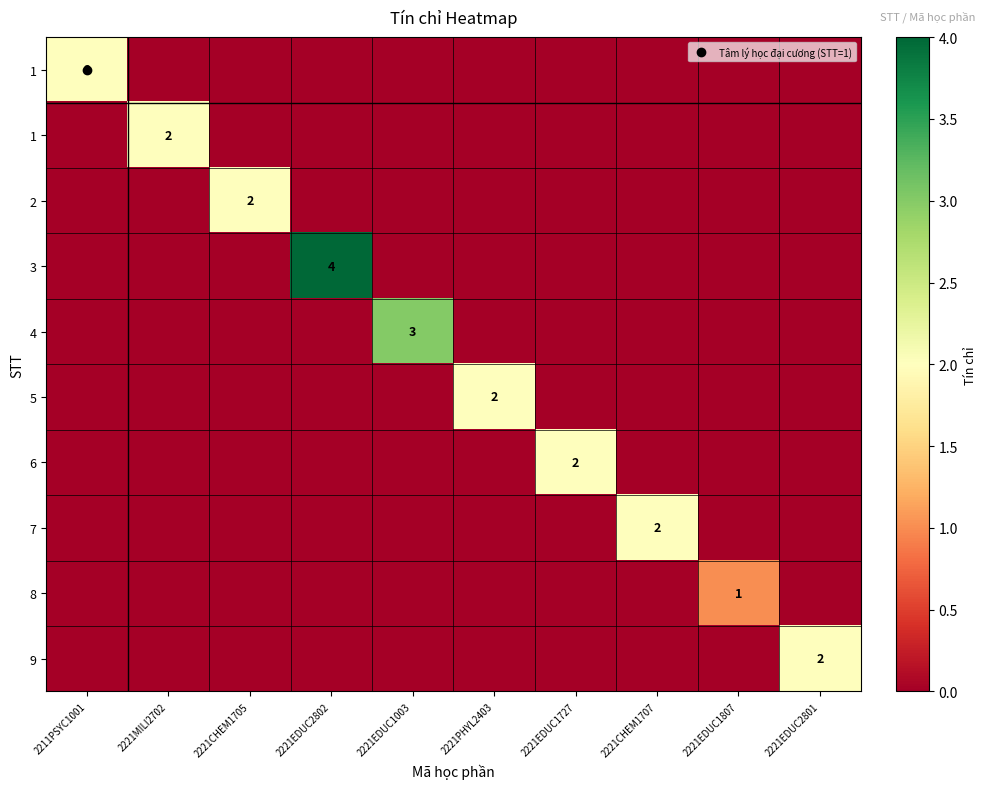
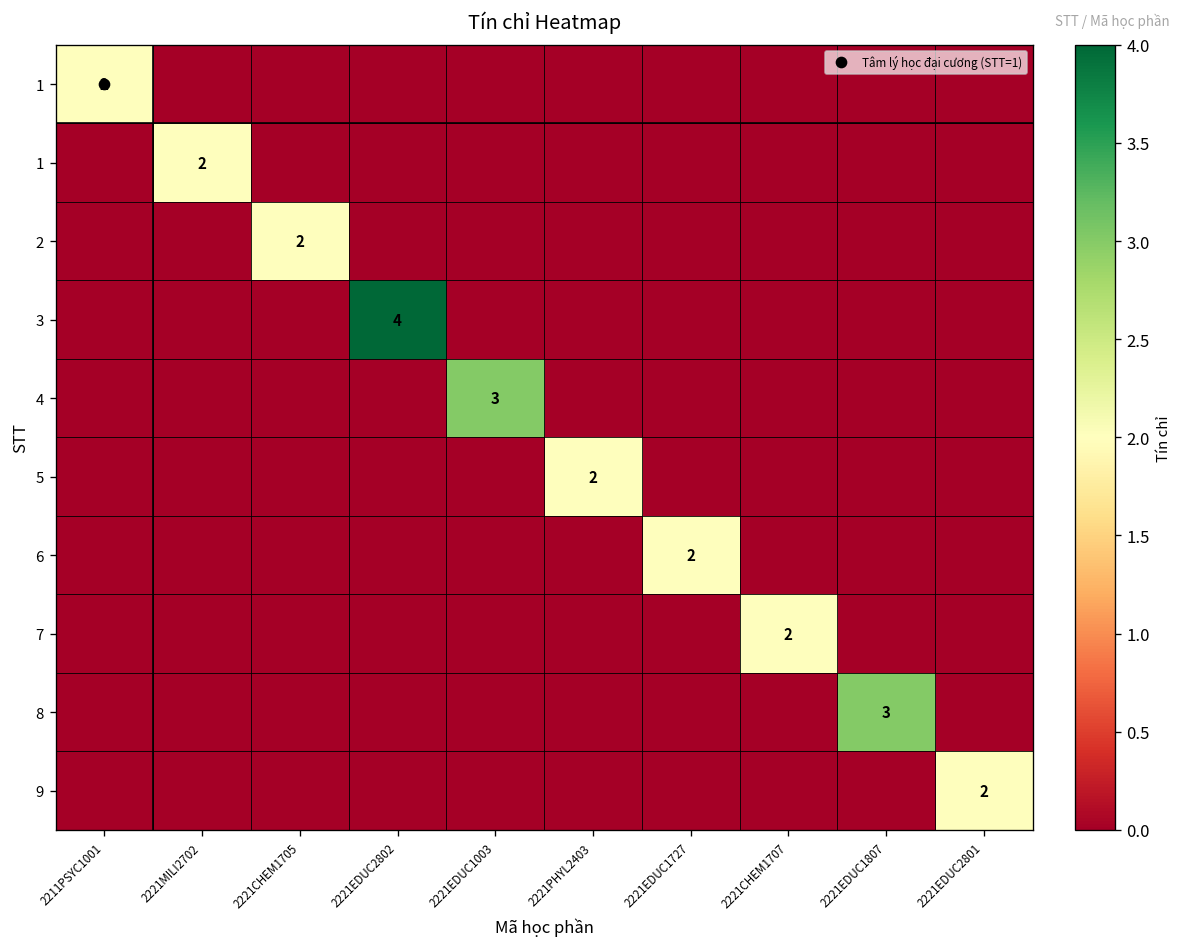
8, 2221EDUC1807: 1 -> 3
